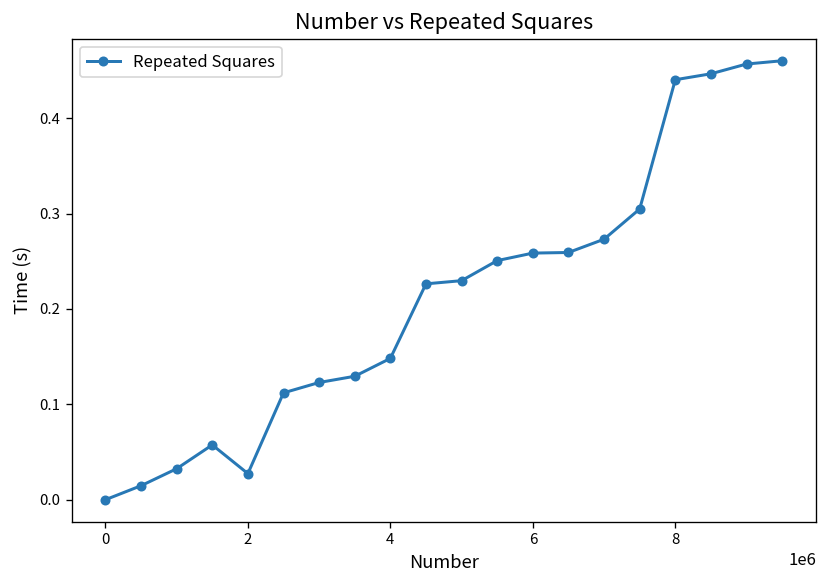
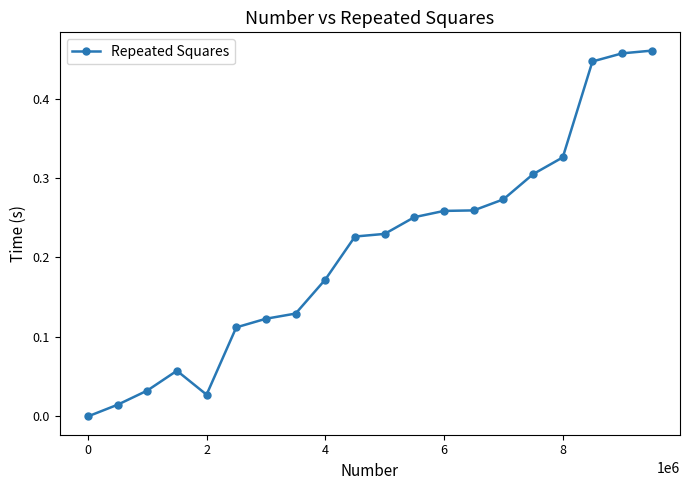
4: 0.15 -> 0.17
8: 0.44 -> 0.33
